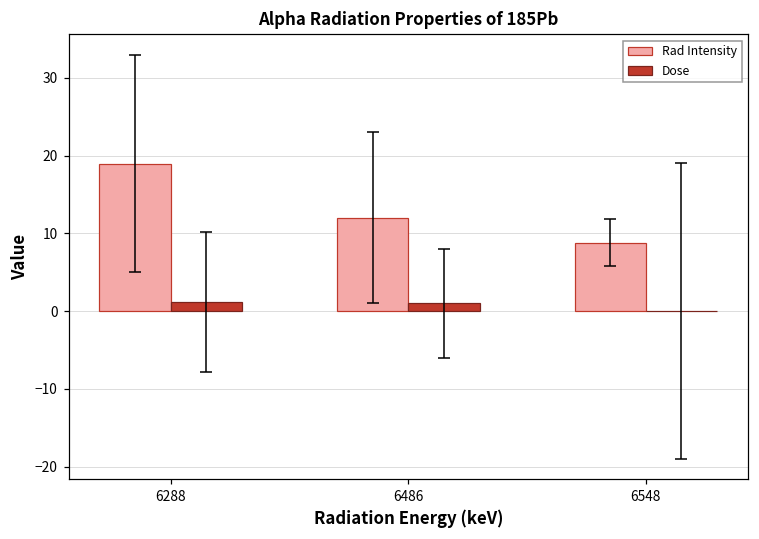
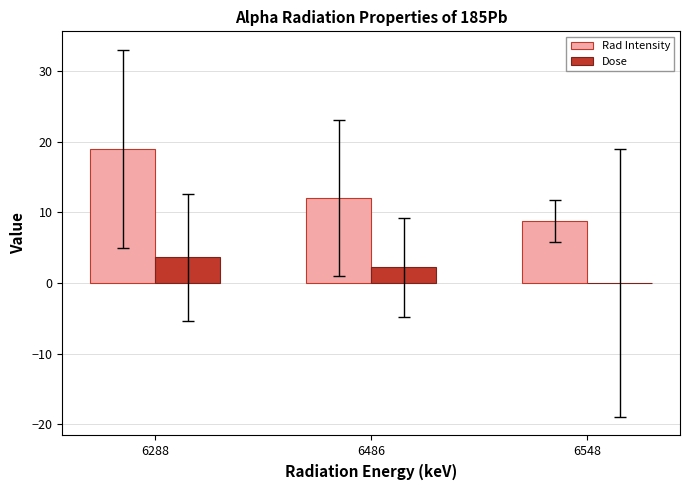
Dose, 6288: 1 -> 4
Dose, 6486: 1 -> 2
